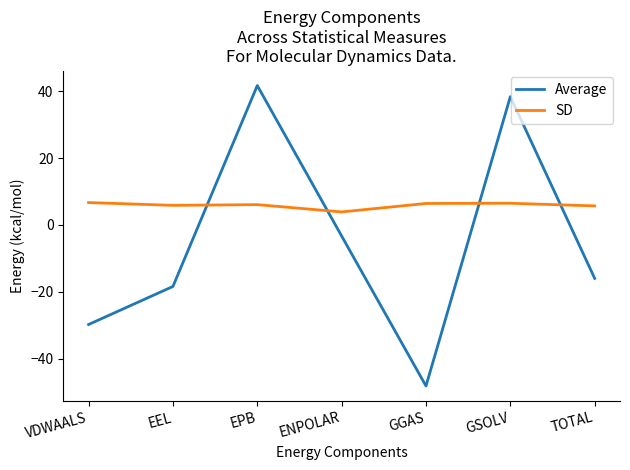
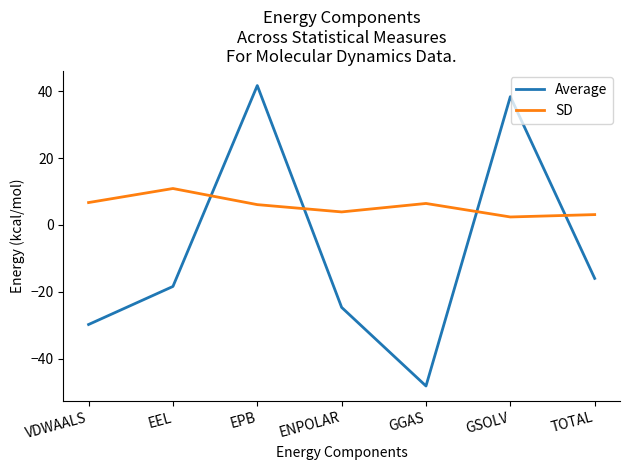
SD, EEL: 6 -> 11
Average, ENPOLAR: -3 -> -25
SD, GSOLV: 6 -> 2
SD, TOTAL: 6 -> 3
